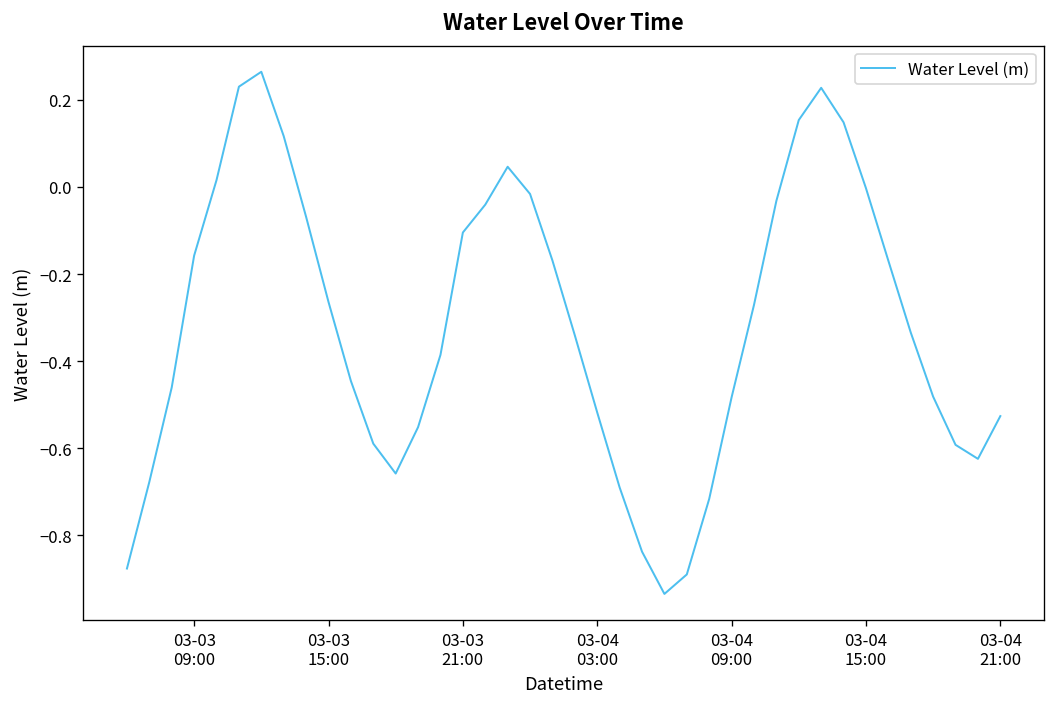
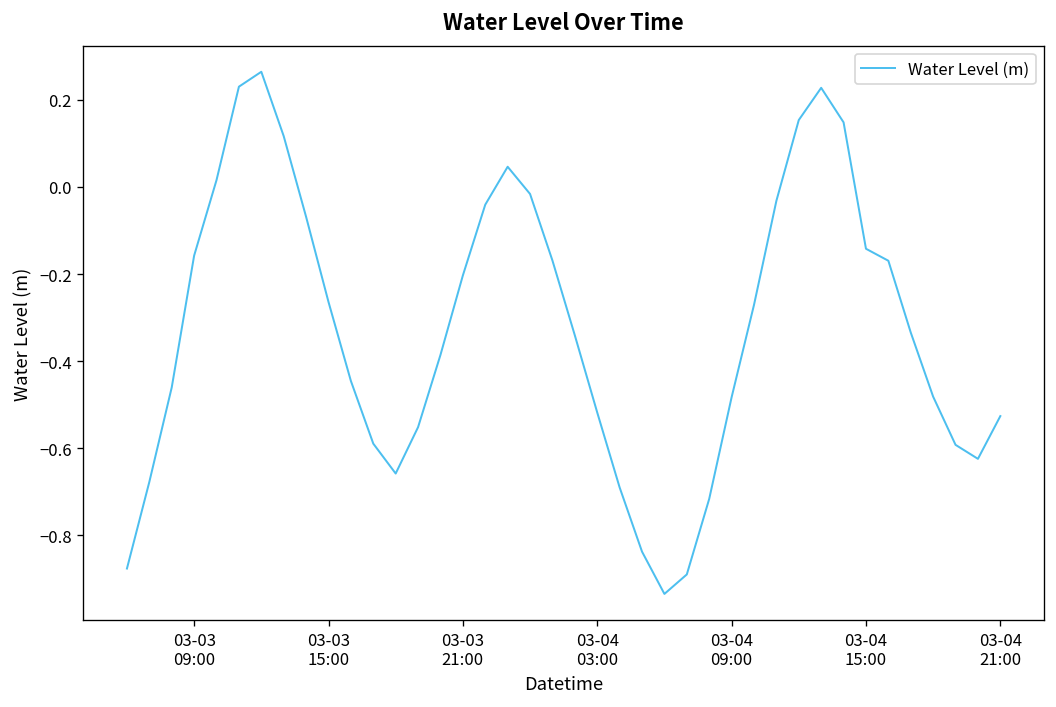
03-03 21:00: -0.10 -> -0.20
03-04 15:00: 0.00 -> -0.14
